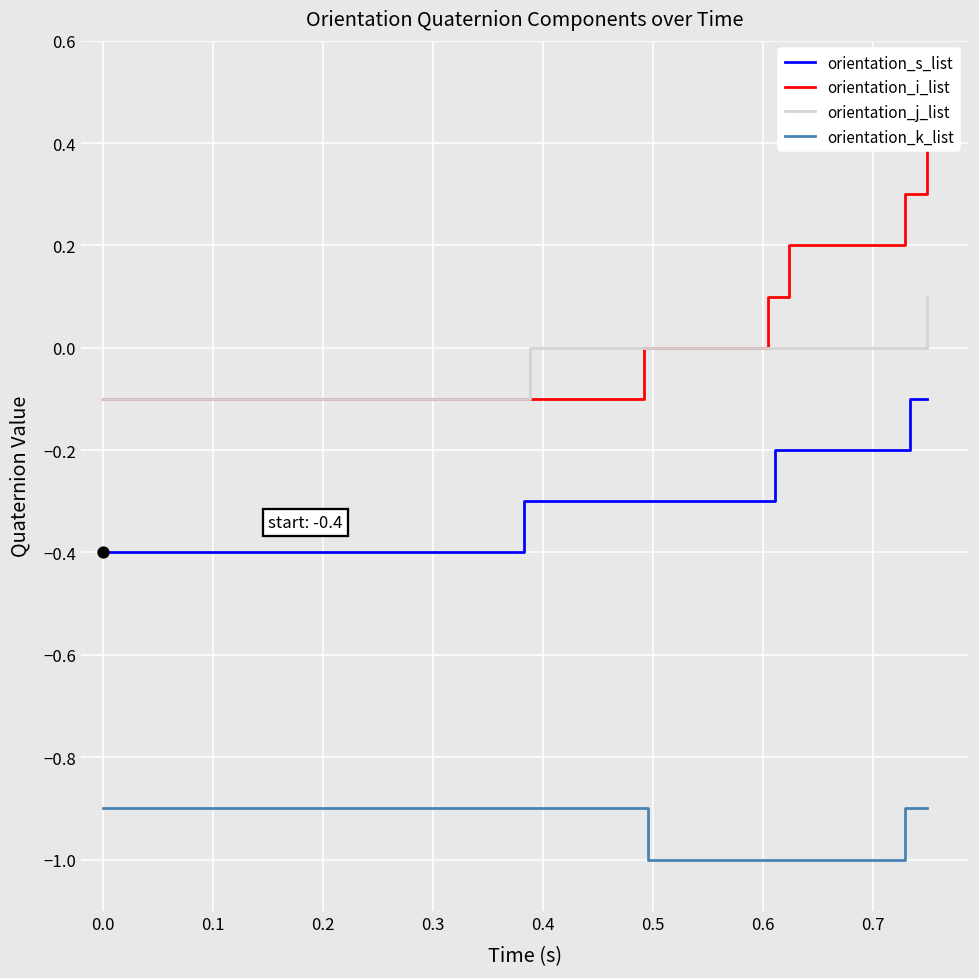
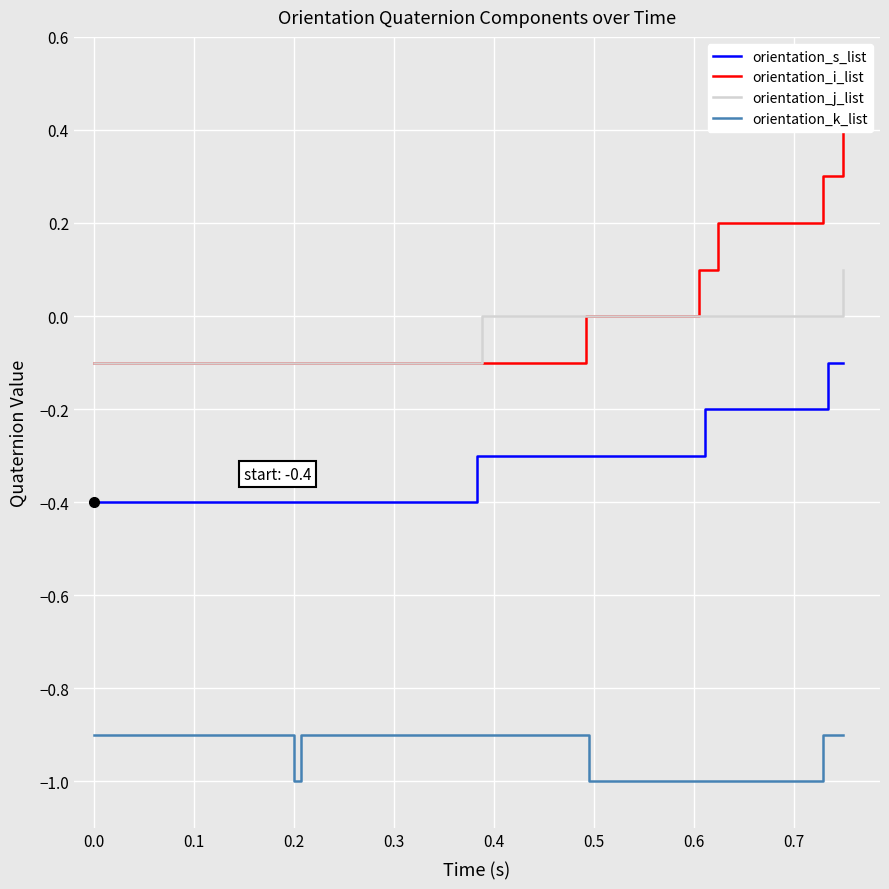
orientation_k_list, 0.2: -0.9 -> -1.0
